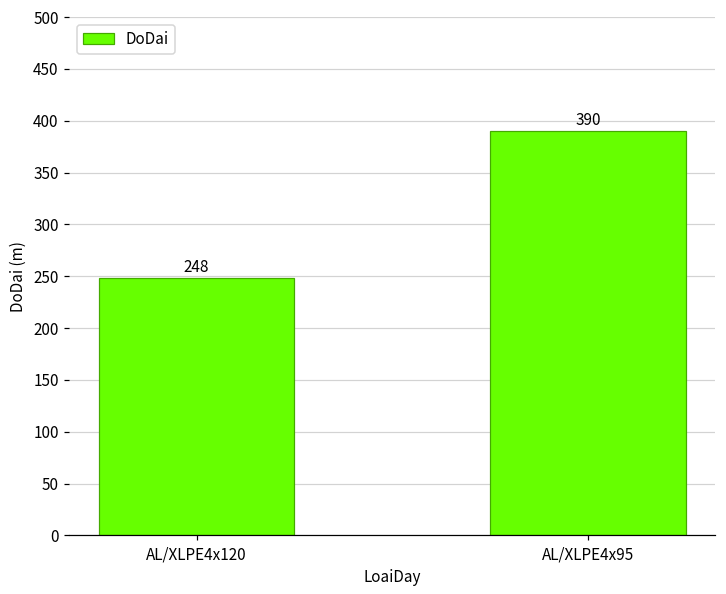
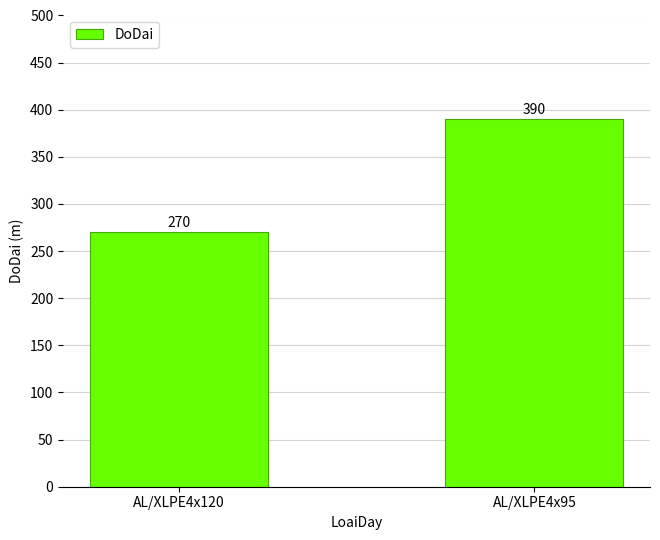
AL/XLPE4x120: 248 -> 270
